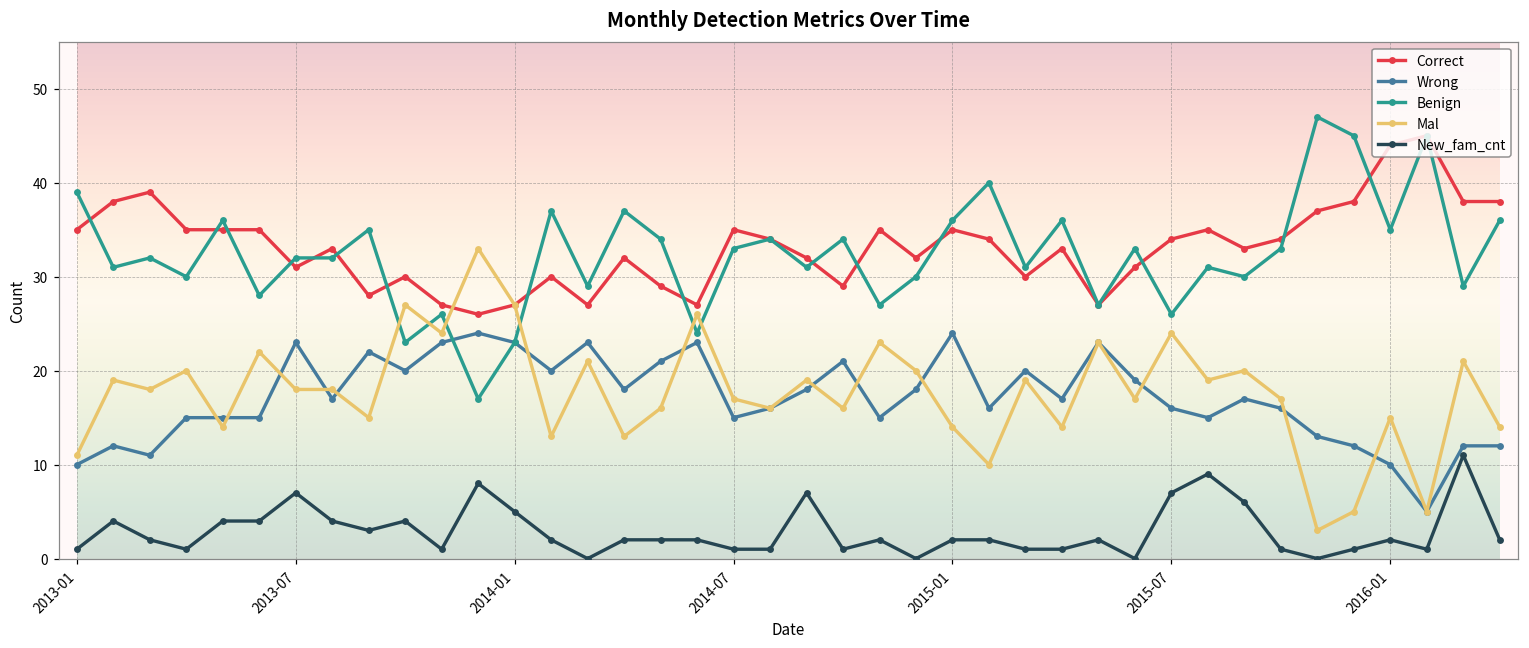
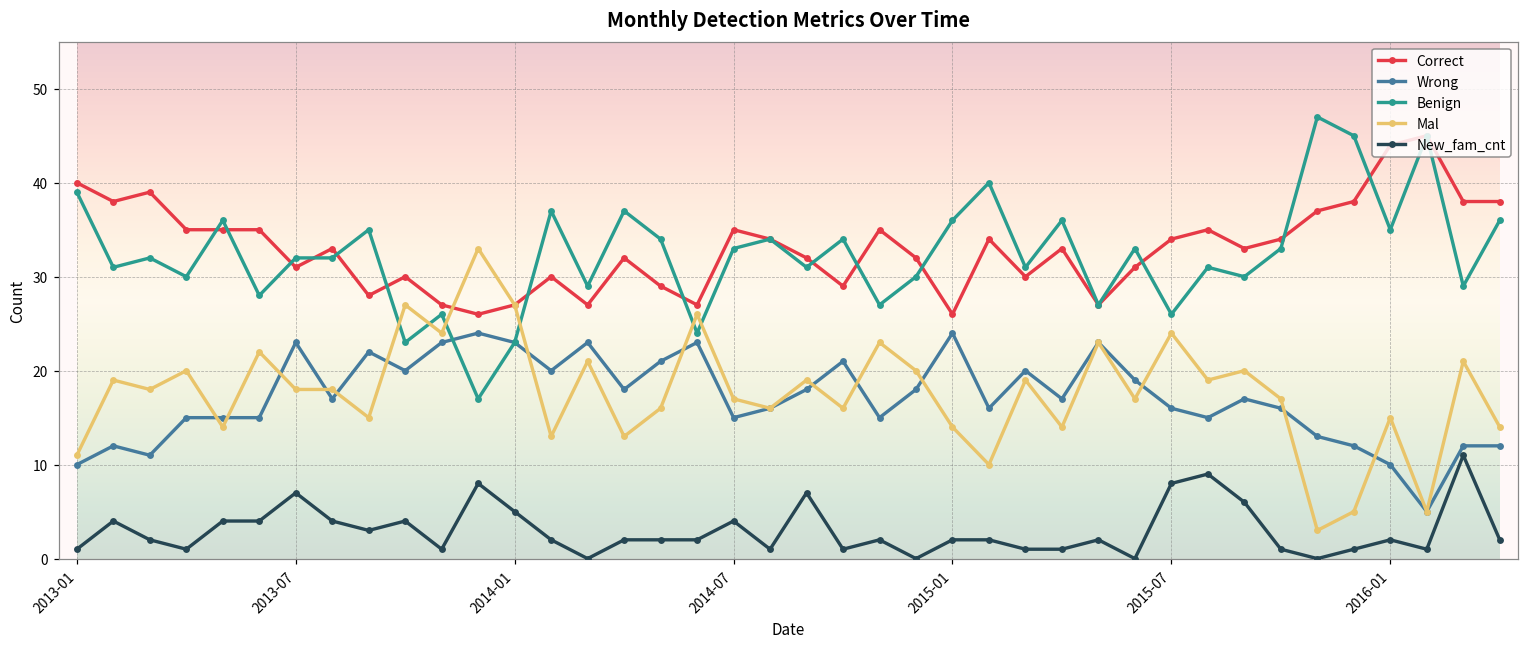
Correct, 2013-01: 35 -> 40
New_fam_cnt, 2014-07: 1 -> 4
Correct, 2015-01: 35 -> 26
New_fam_cnt, 2015-07: 7 -> 8
